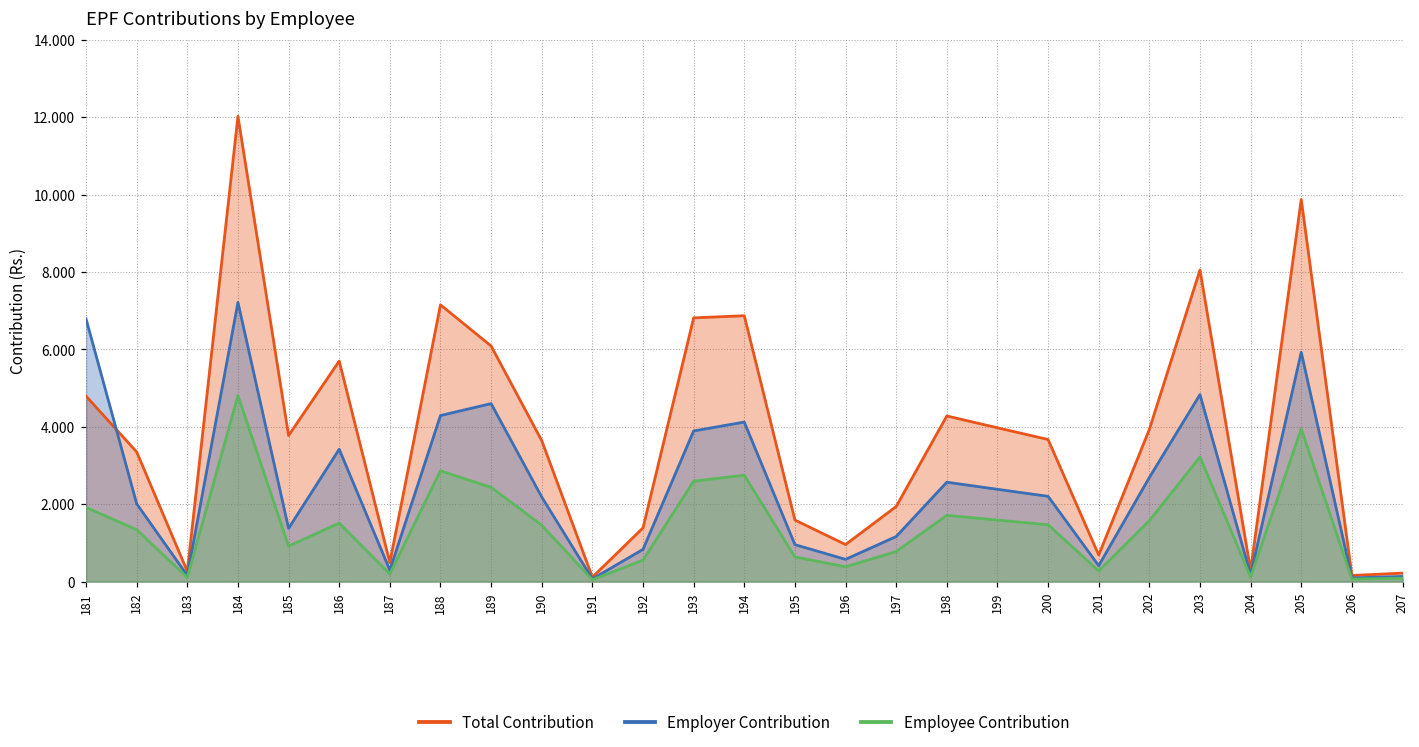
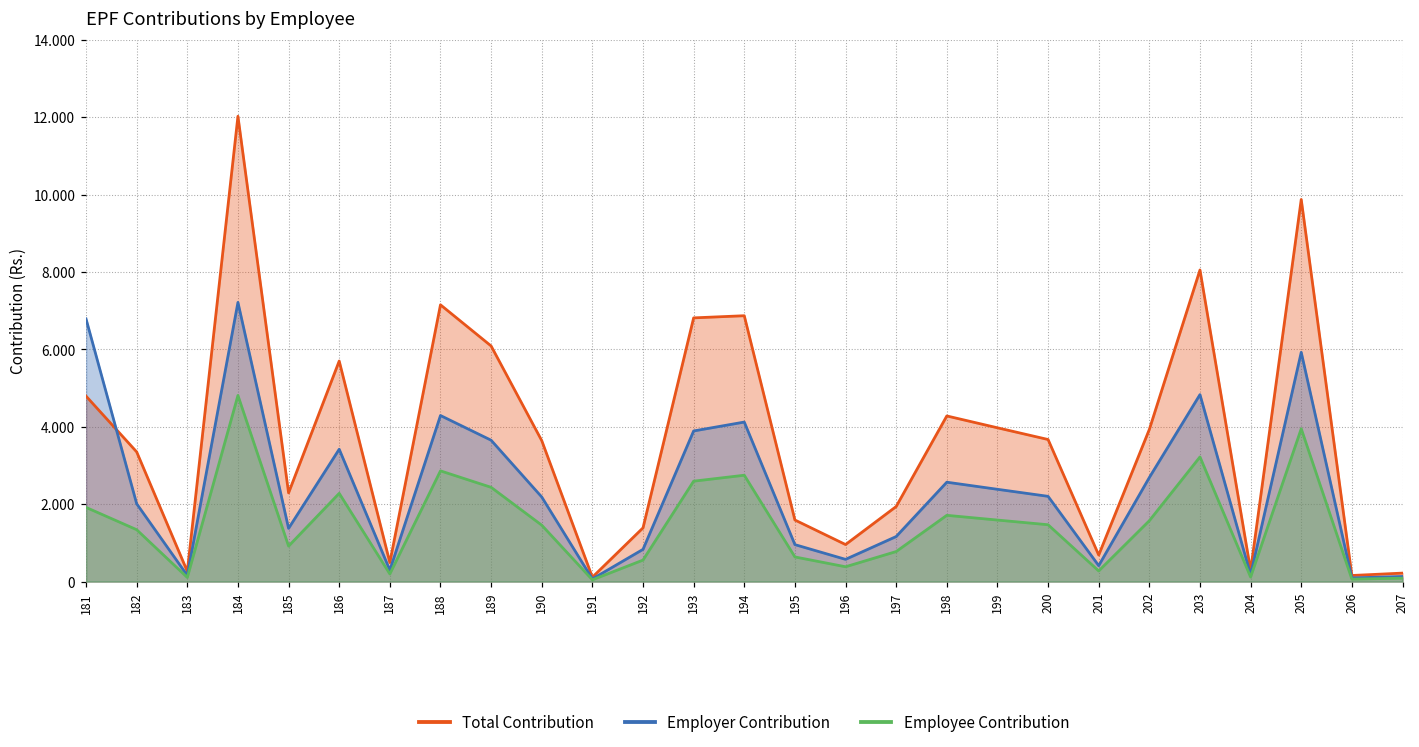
Total Contribution, 185: 3.8 -> 2.3
Employee Contribution, 186: 1.5 -> 2.3
Employer Contribution, 189: 4.6 -> 3.7
